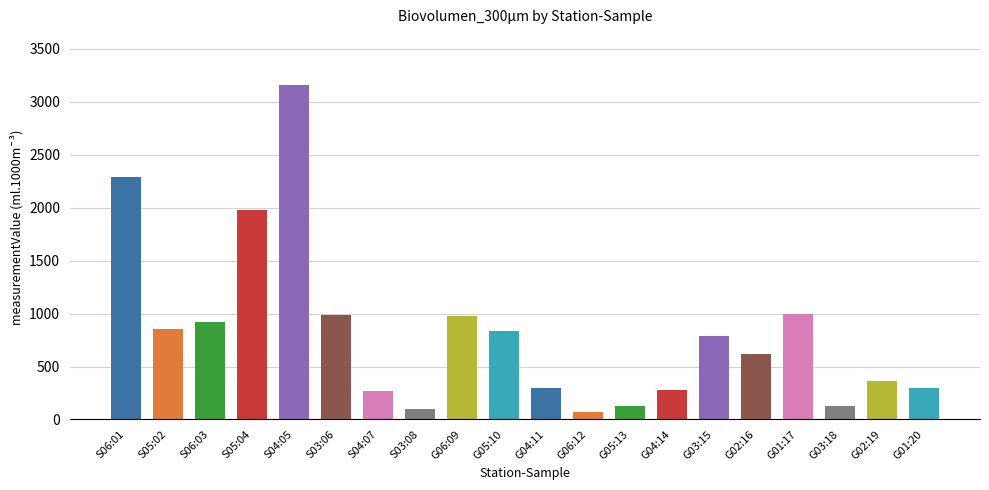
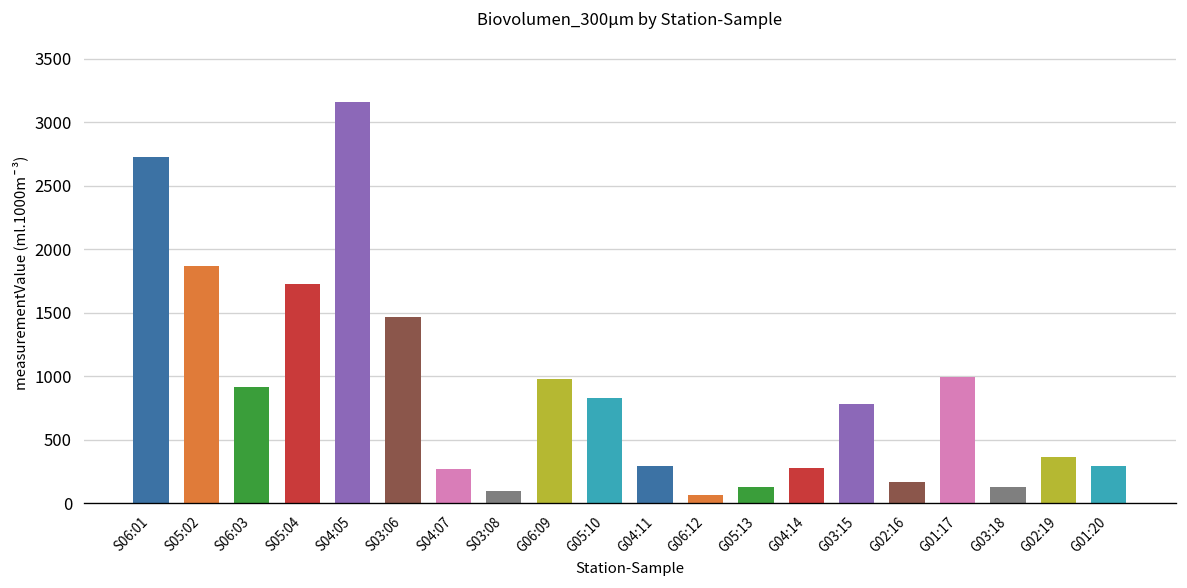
S06:01: 2290 -> 2730
S05:02: 850 -> 1870
S05:04: 1980 -> 1720
S03:06: 990 -> 1470
G02:16: 610 -> 170
